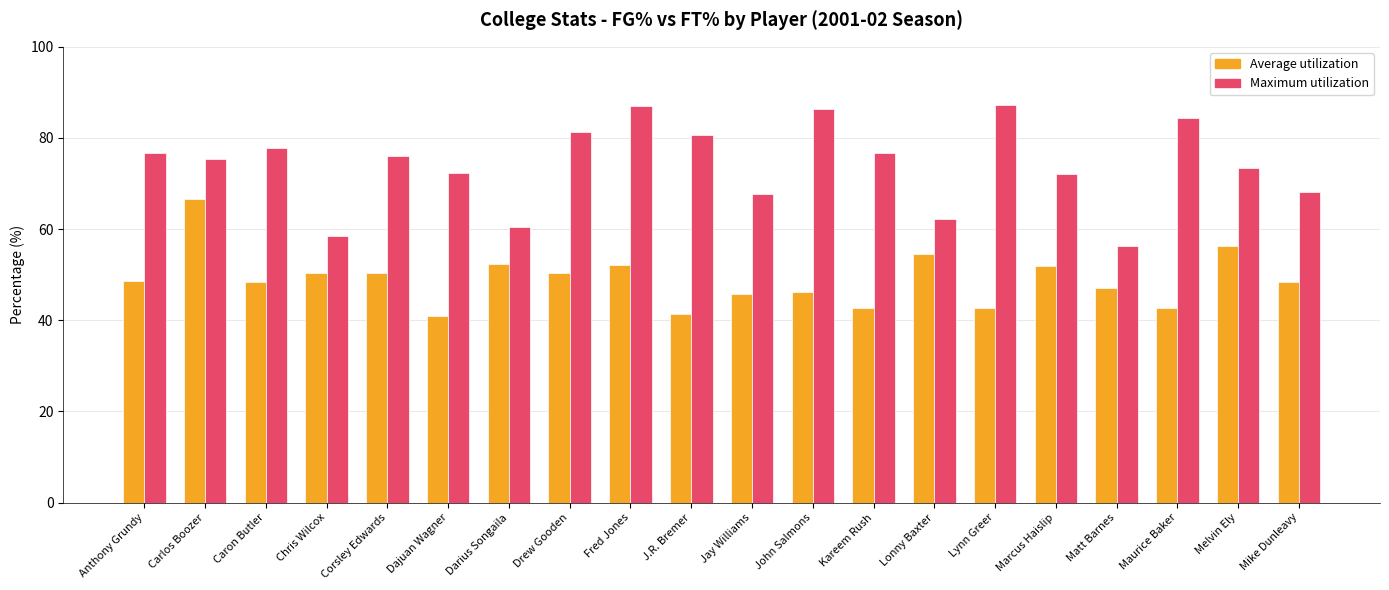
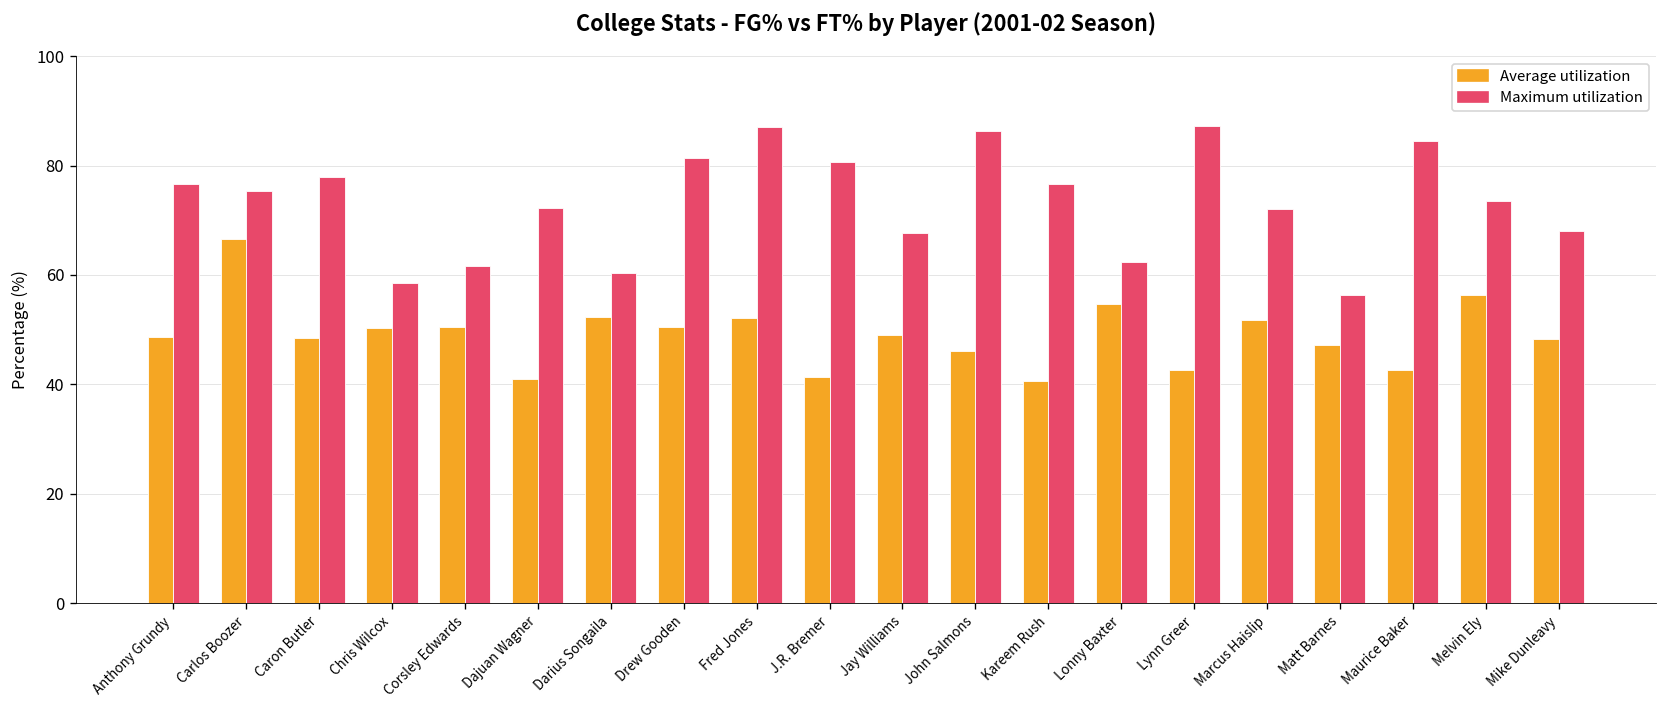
Maximum utilization, Corsley Edwards: 76 -> 62
Average utilization, Jay Williams: 46 -> 49
Average utilization, Kareem Rush: 43 -> 41
